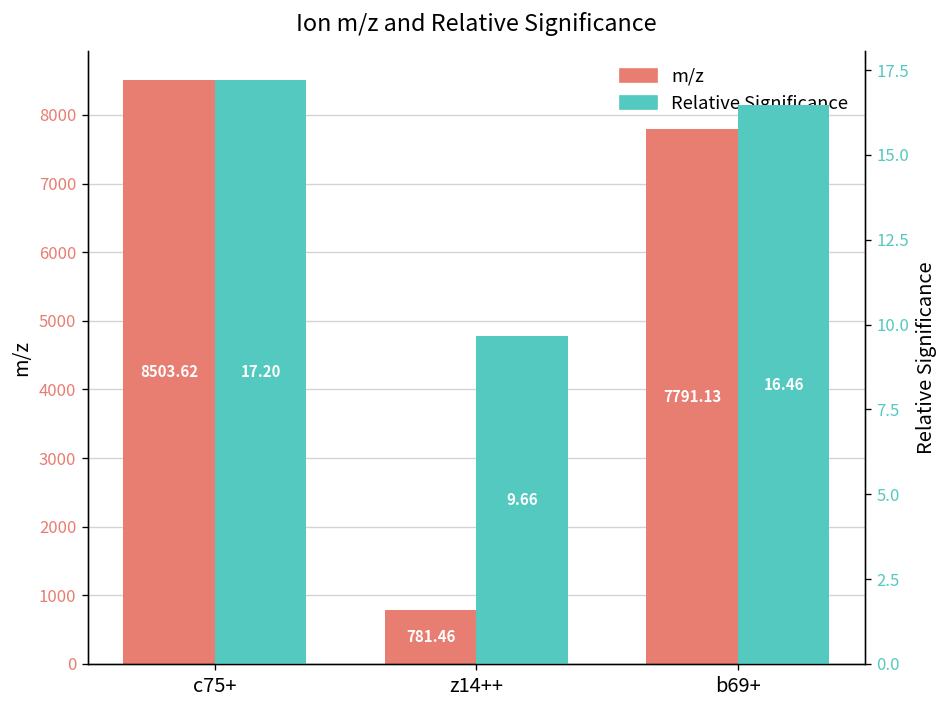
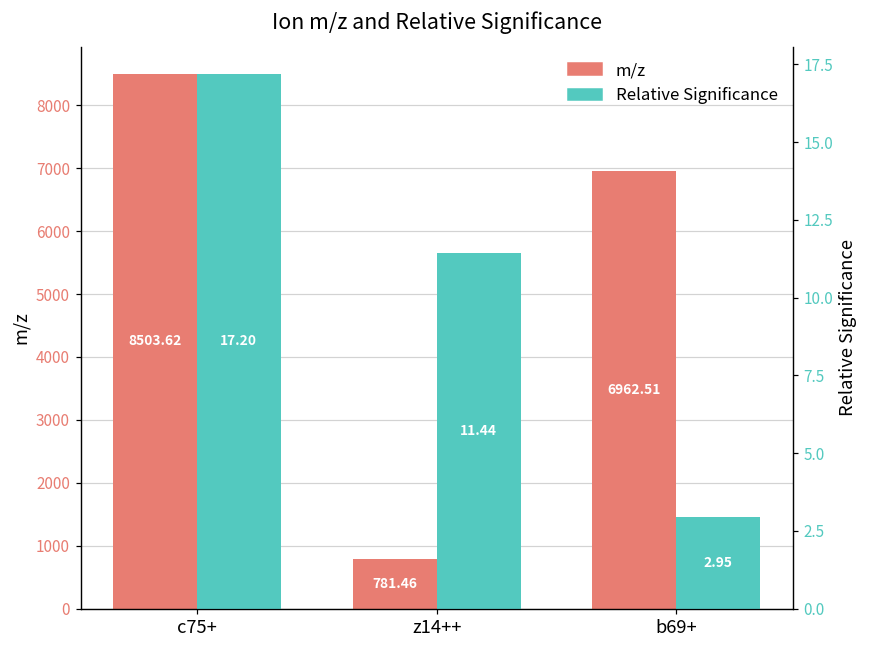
m/z, b69+: 7791.13 -> 6962.51
Relative Significance, z14++: 9.66 -> 11.44
Relative Significance, b69+: 16.46 -> 2.95
